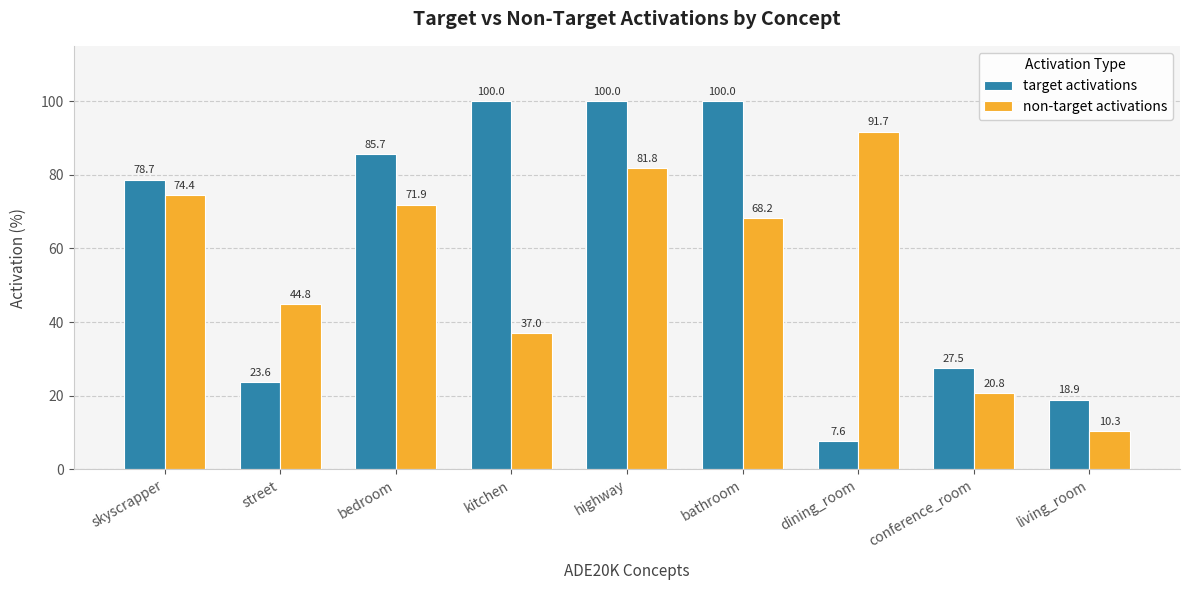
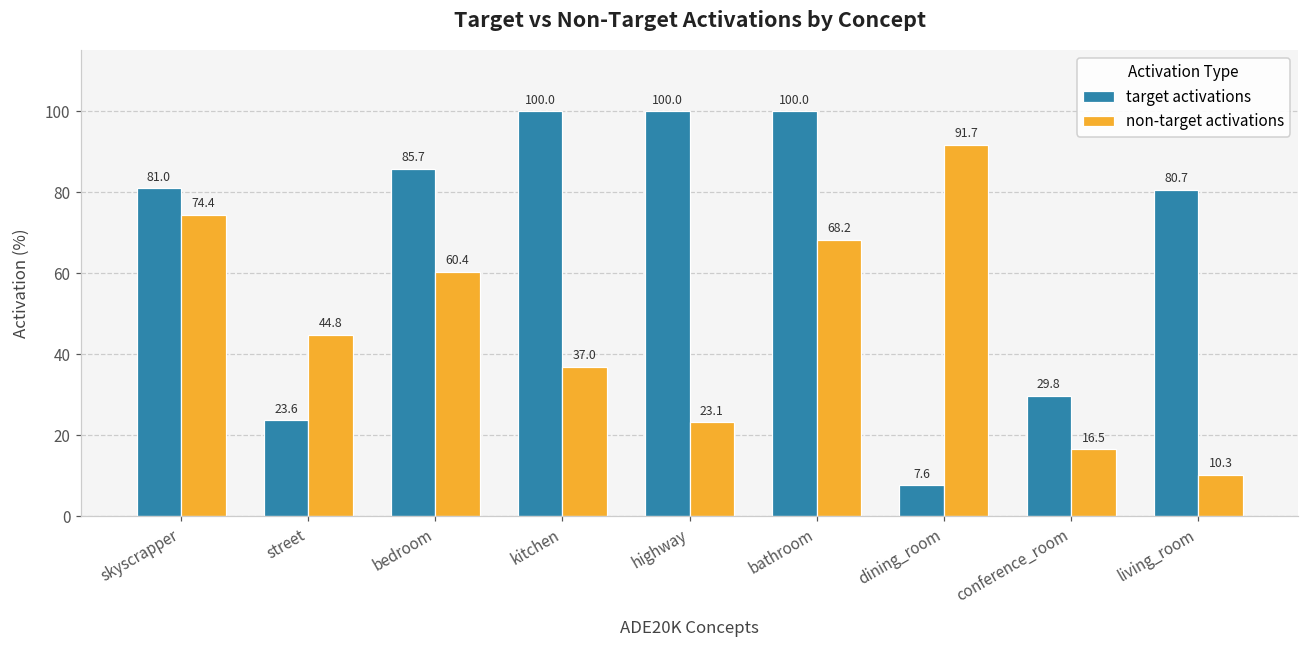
target activations, skyscrapper: 78.7 -> 81.0
non-target activations, bedroom: 71.9 -> 60.4
non-target activations, highway: 81.8 -> 23.1
target activations, conference_room: 27.5 -> 29.8
non-target activations, conference_room: 20.8 -> 16.5
target activations, living_room: 18.9 -> 80.7
